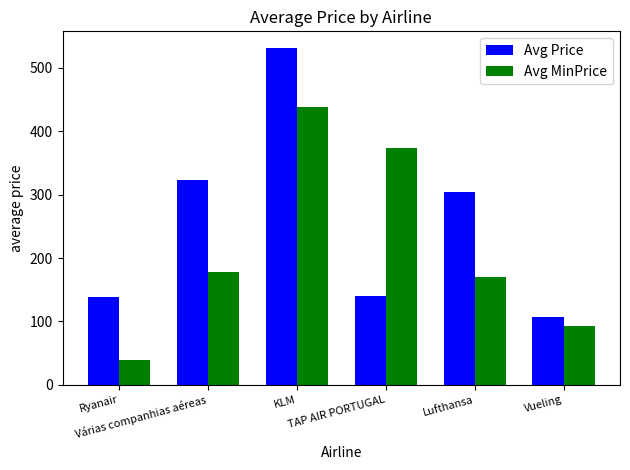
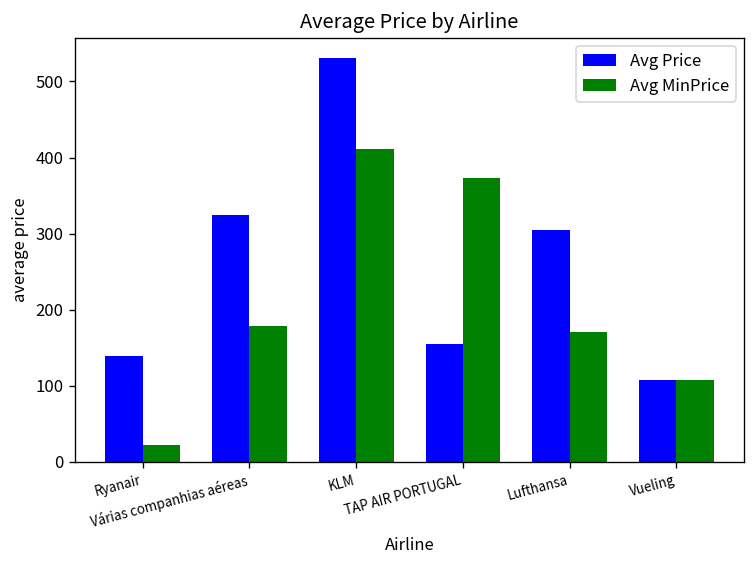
Avg MinPrice, Ryanair: 40 -> 20
Avg MinPrice, KLM: 440 -> 410
Avg Price, TAP AIR PORTUGAL: 140 -> 150
Avg MinPrice, Vueling: 90 -> 110
